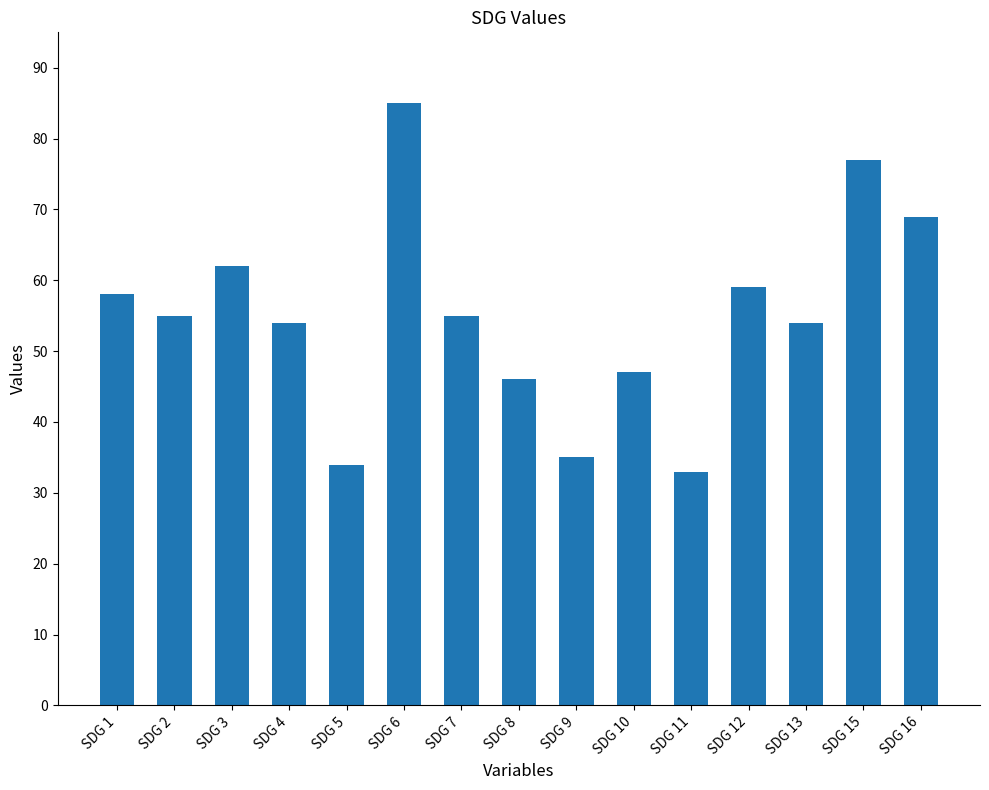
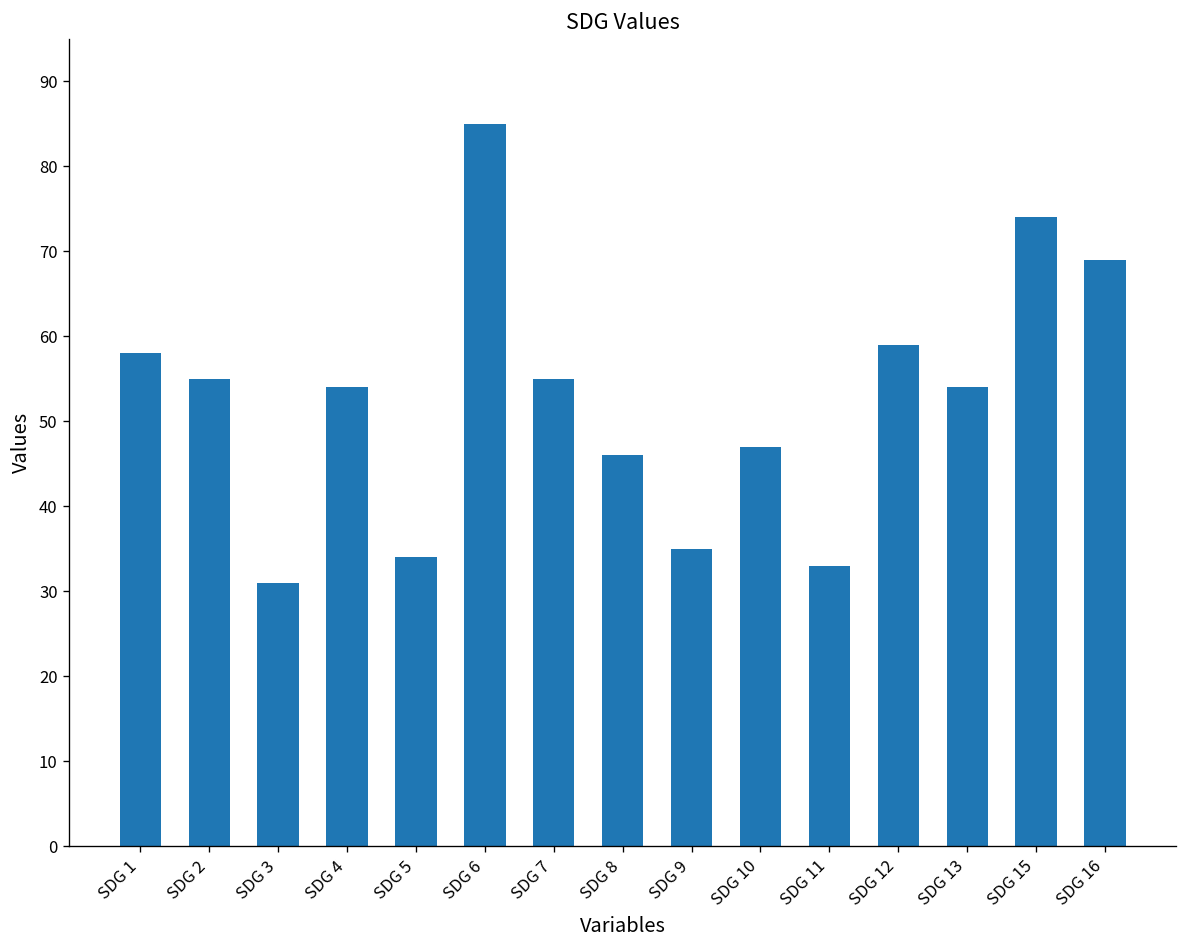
SDG 3: 62 -> 31
SDG 15: 77 -> 74
